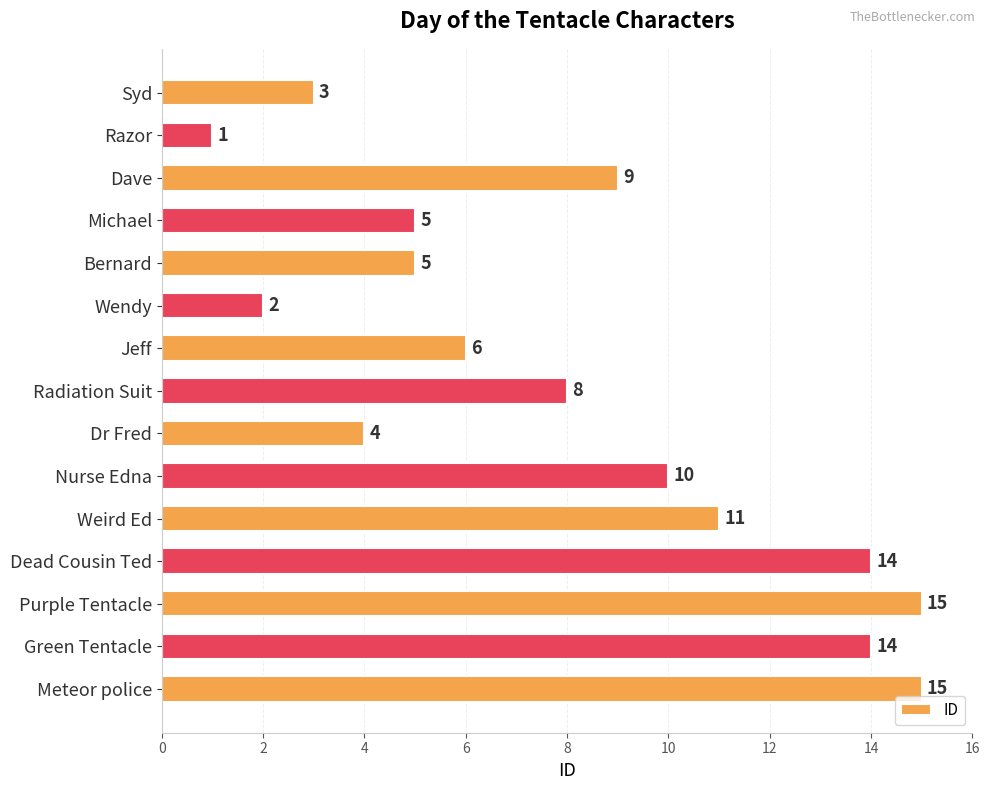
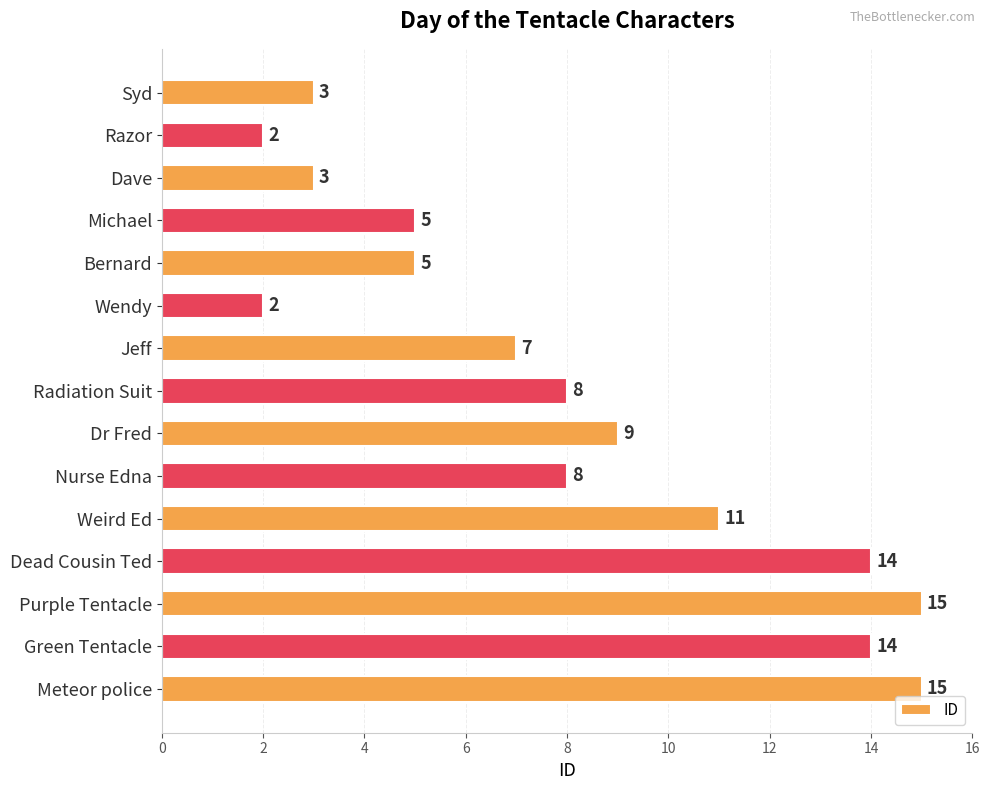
Razor: 1 -> 2
Dave: 9 -> 3
Jeff: 6 -> 7
Dr Fred: 4 -> 9
Nurse Edna: 10 -> 8
